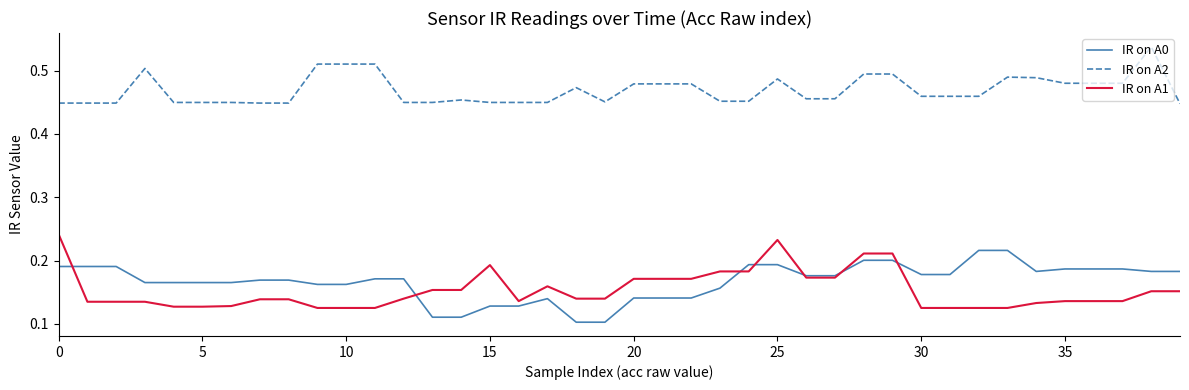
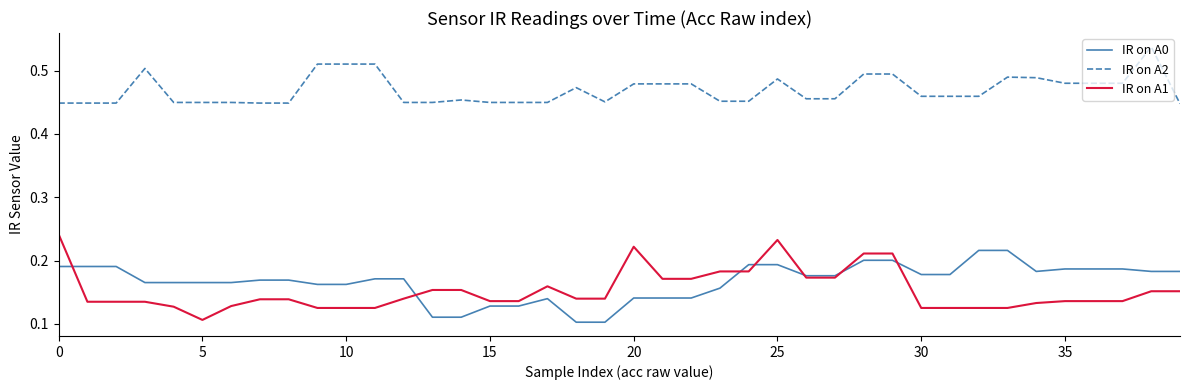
IR on A1, 5: 0.13 -> 0.11
IR on A1, 15: 0.19 -> 0.14
IR on A1, 20: 0.17 -> 0.22
